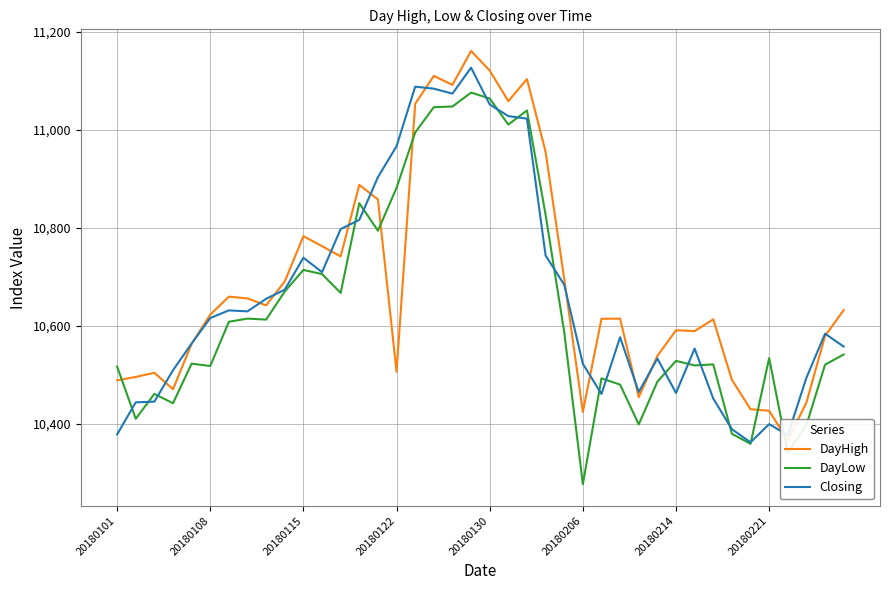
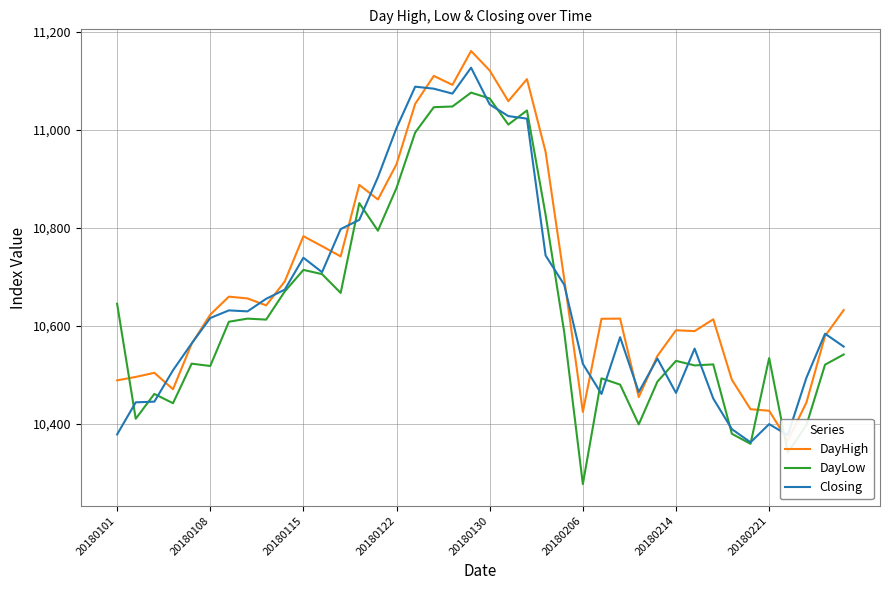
DayLow, 20180101: 10,520 -> 10,640
DayHigh, 20180122: 10,510 -> 10,930
Closing, 20180122: 10,970 -> 11,000
